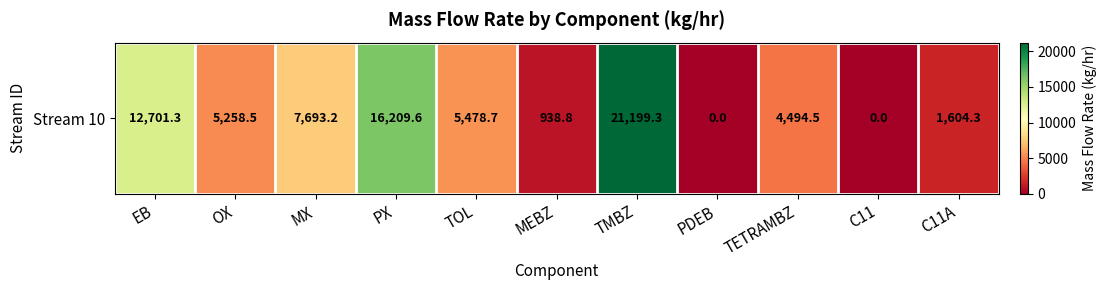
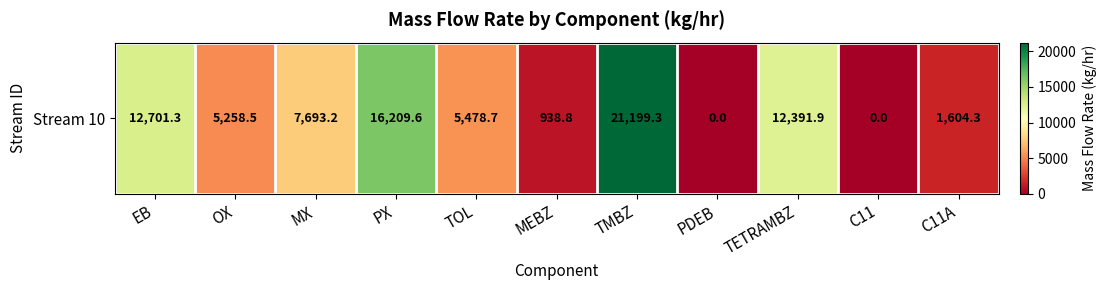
Stream 10, TETRAMBZ: 4,494.5 -> 12,391.9
